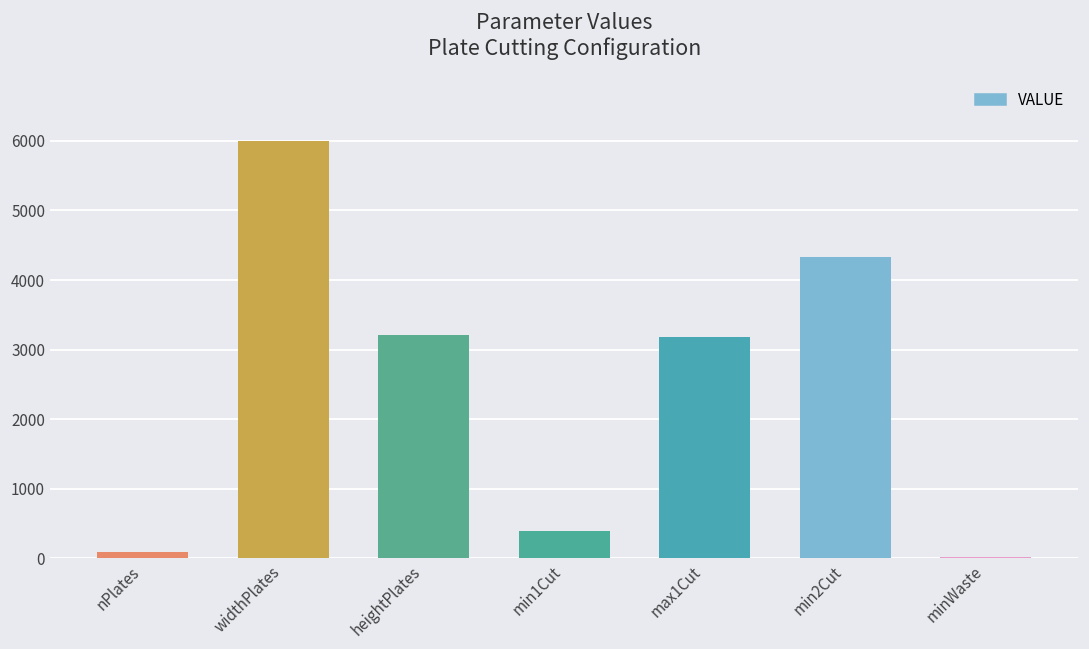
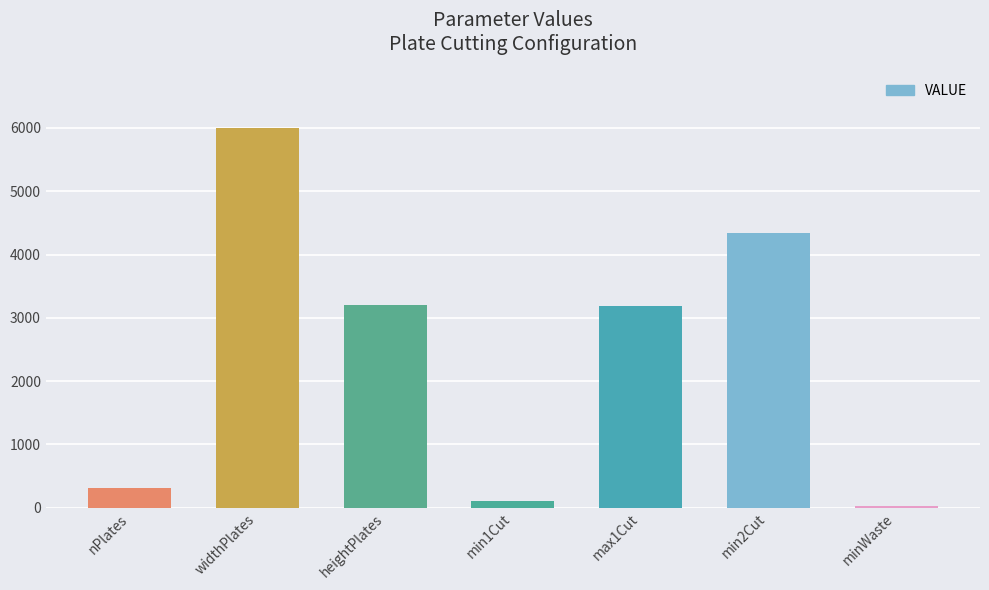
nPlates: 100 -> 300
min1Cut: 400 -> 100
